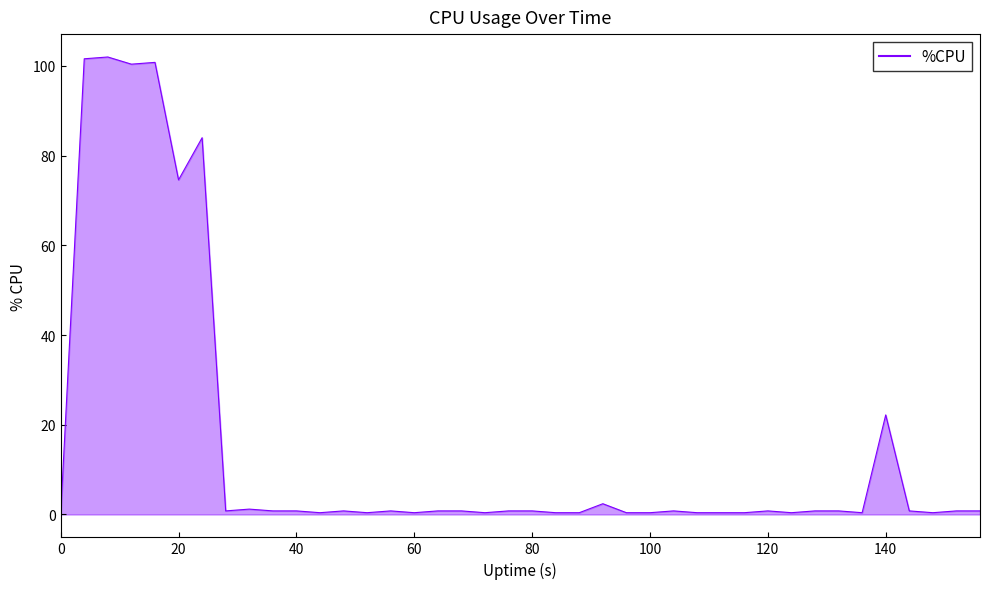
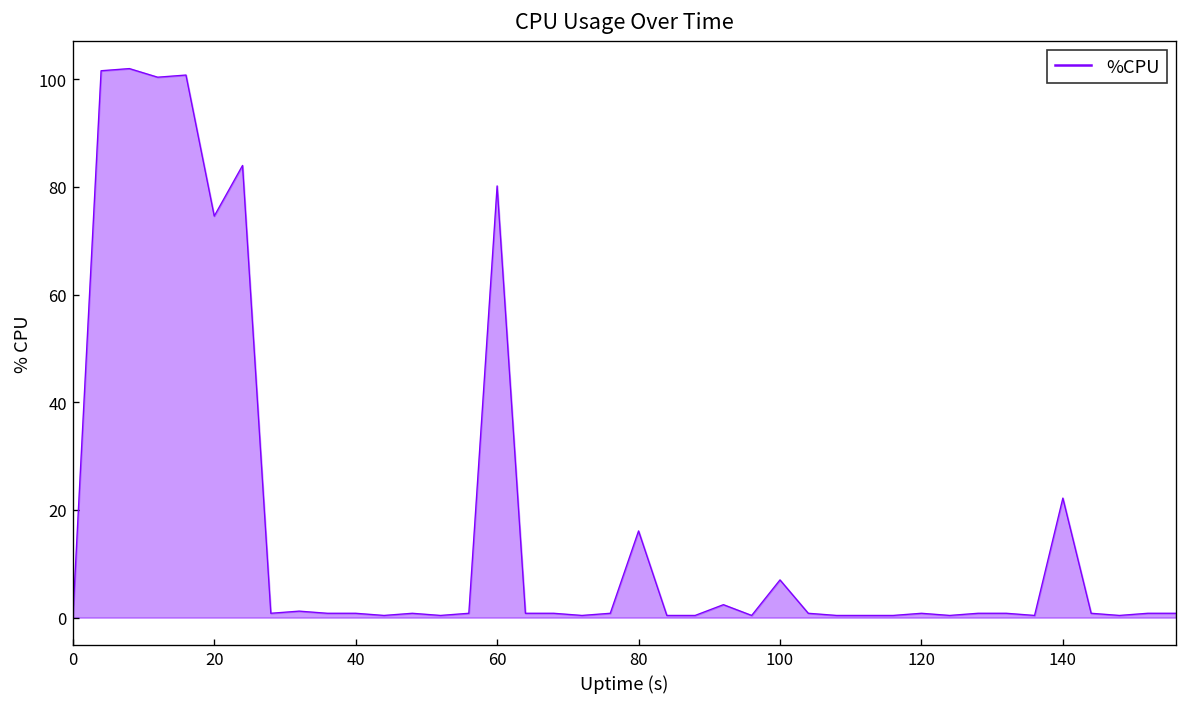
60: 0 -> 80
80: 1 -> 16
100: 0 -> 7
